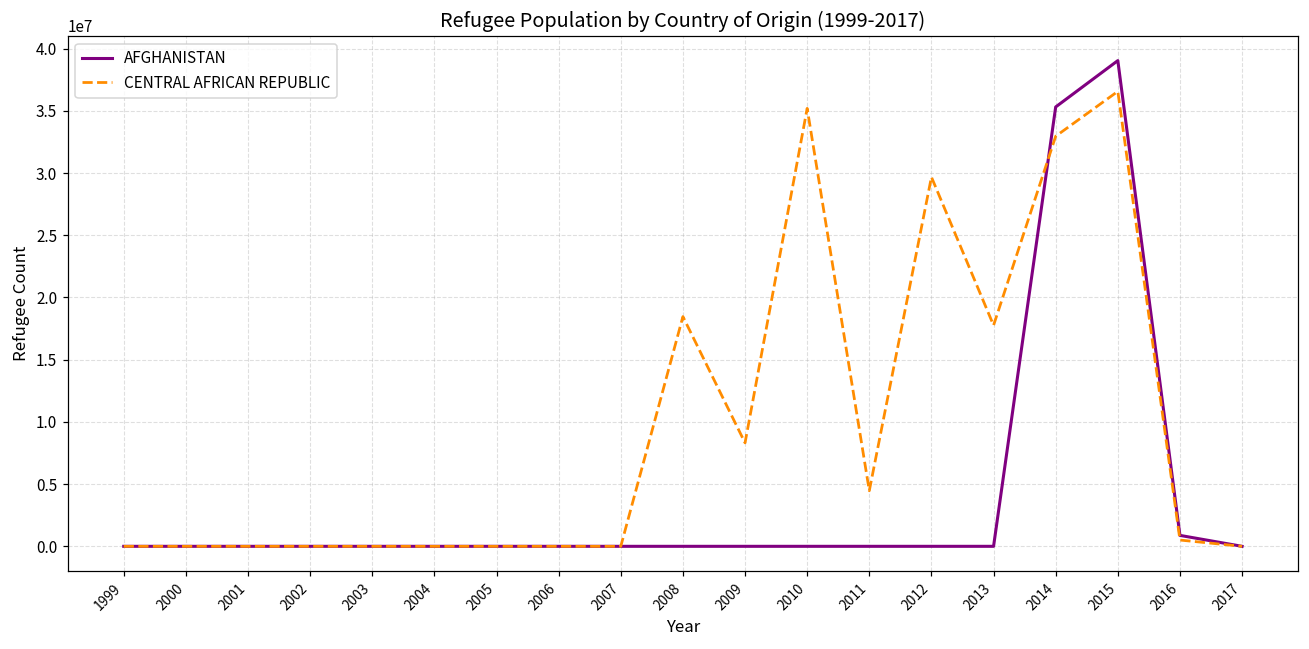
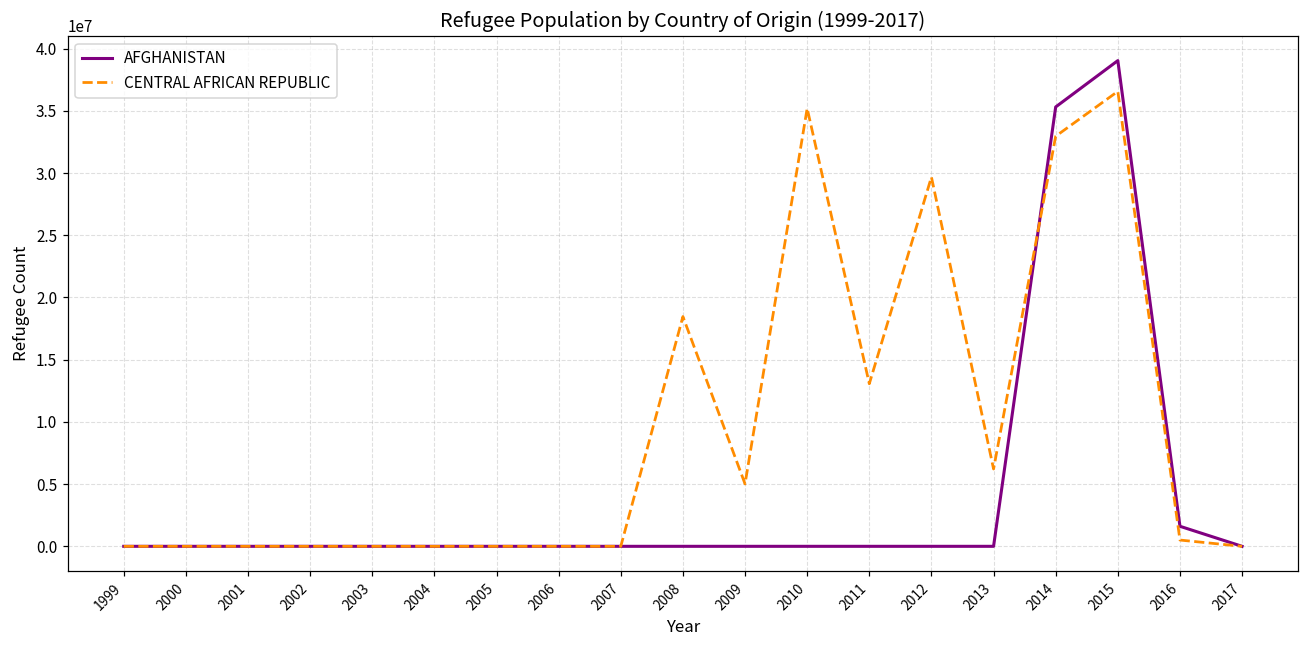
CENTRAL AFRICAN REPUBLIC, 2009: 8300000 -> 5000000
CENTRAL AFRICAN REPUBLIC, 2011: 4500000 -> 13100000
CENTRAL AFRICAN REPUBLIC, 2013: 17800000 -> 6200000
AFGHANISTAN, 2016: 900000 -> 1600000
